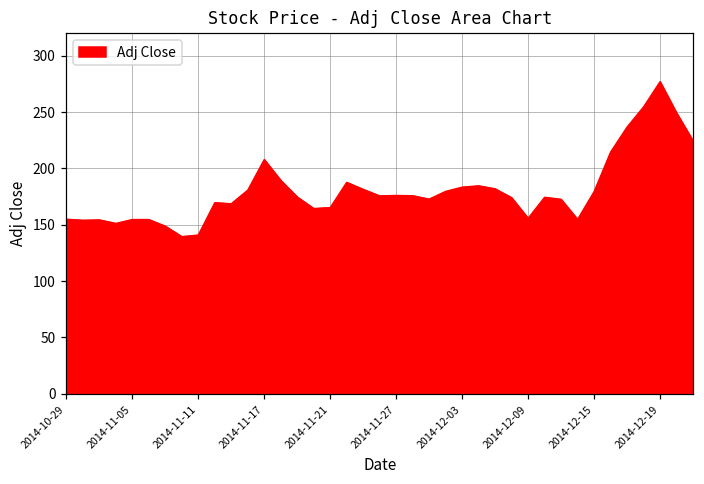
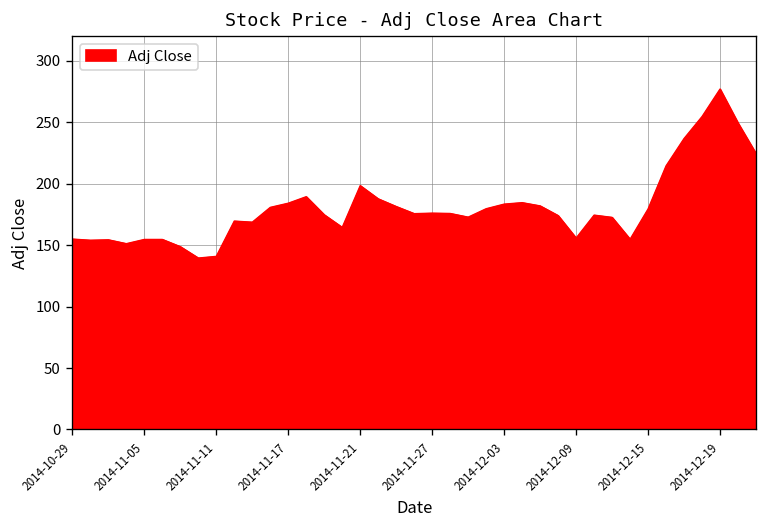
2014-11-17: 208 -> 184
2014-11-21: 165 -> 199
